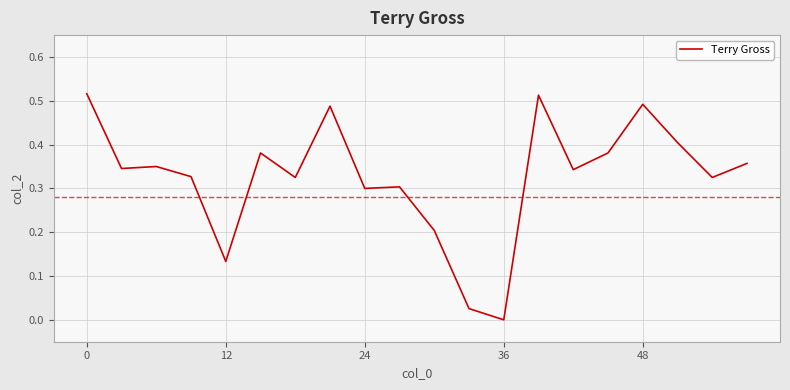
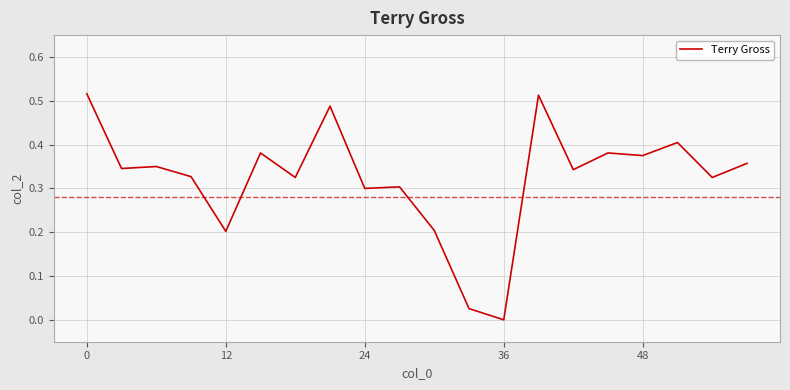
12: 0.13 -> 0.20
48: 0.49 -> 0.38
